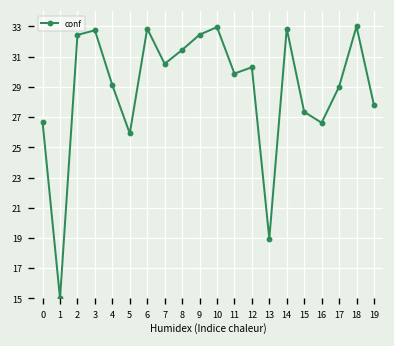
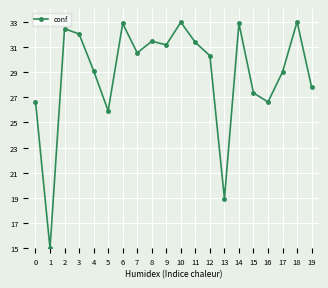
3: 32.7 -> 32.0
9: 32.5 -> 31.2
11: 29.9 -> 31.4
